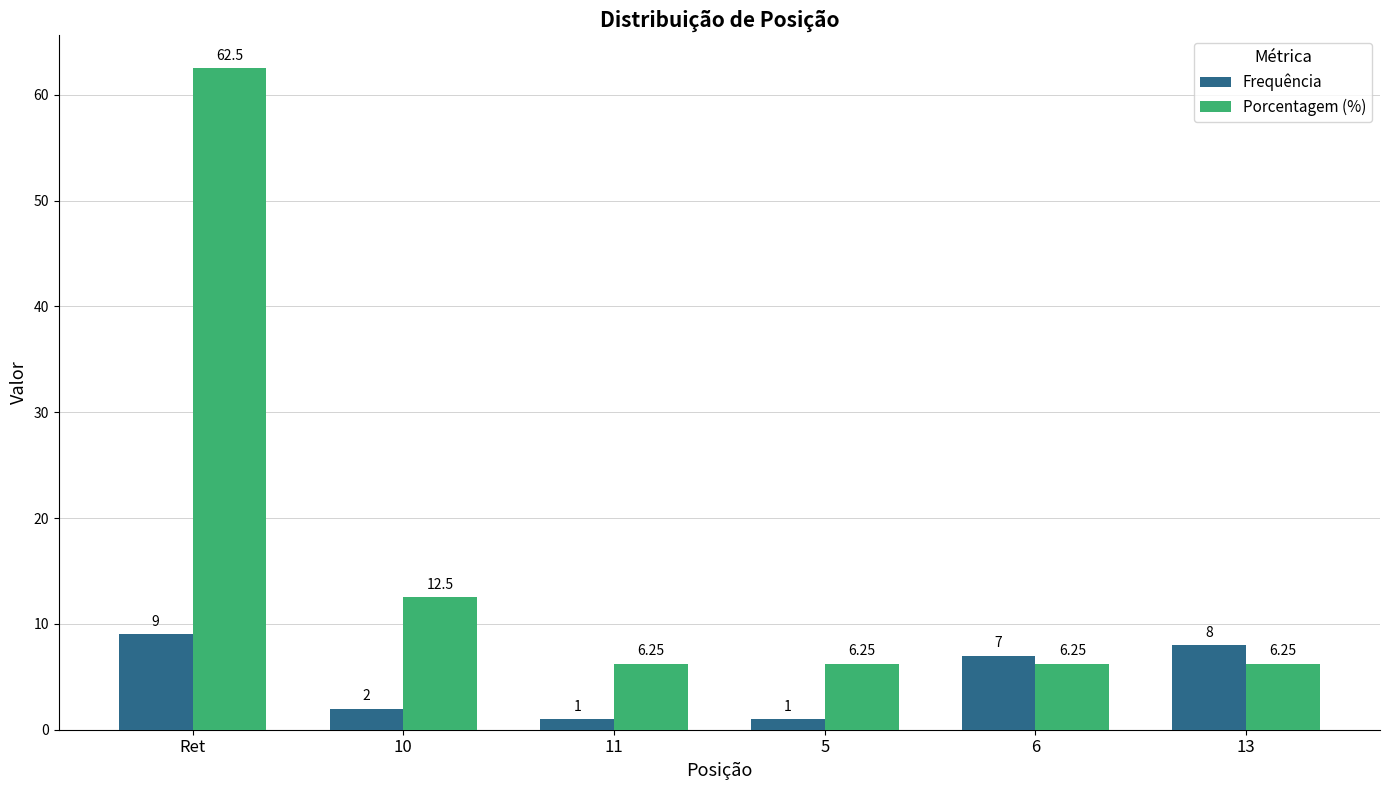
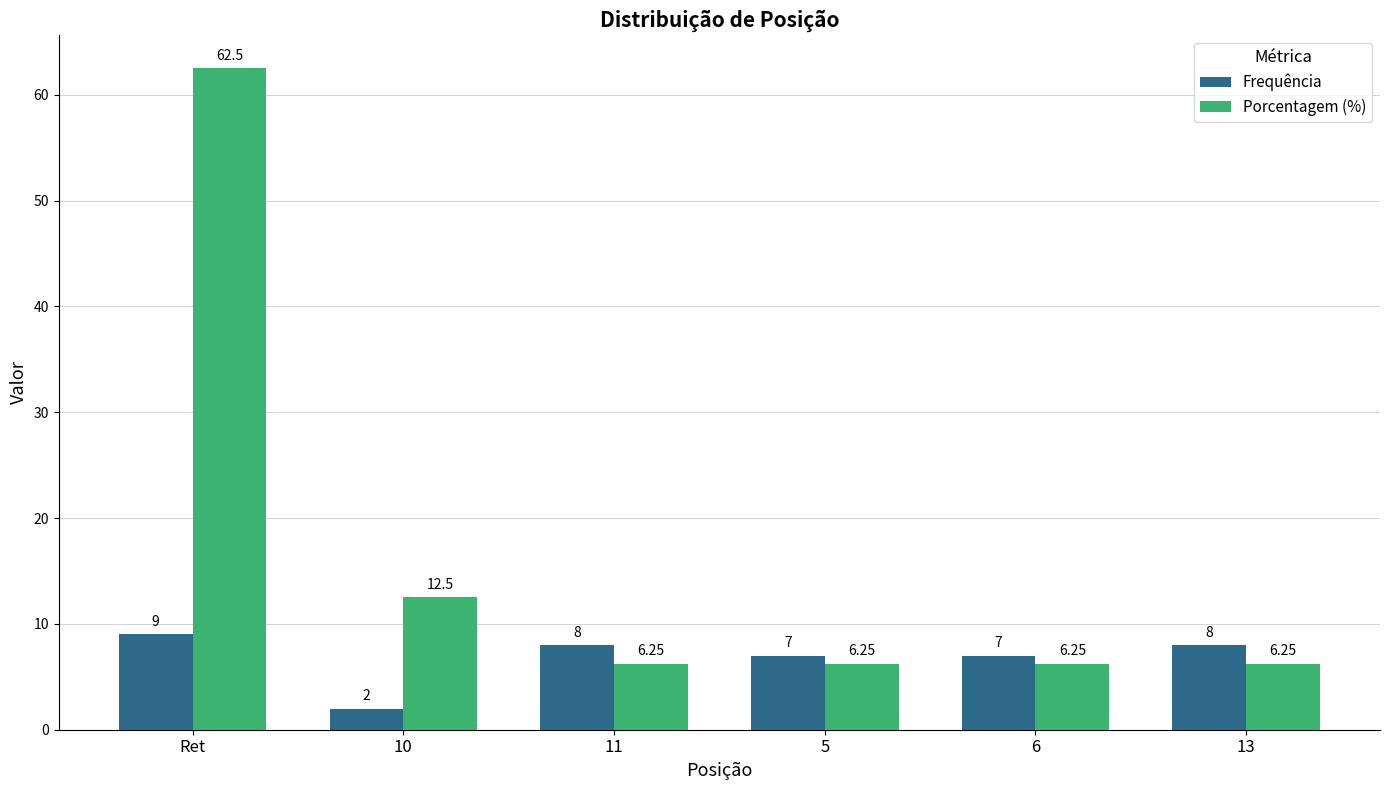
Frequência, 11: 1 -> 8
Frequência, 5: 1 -> 7
